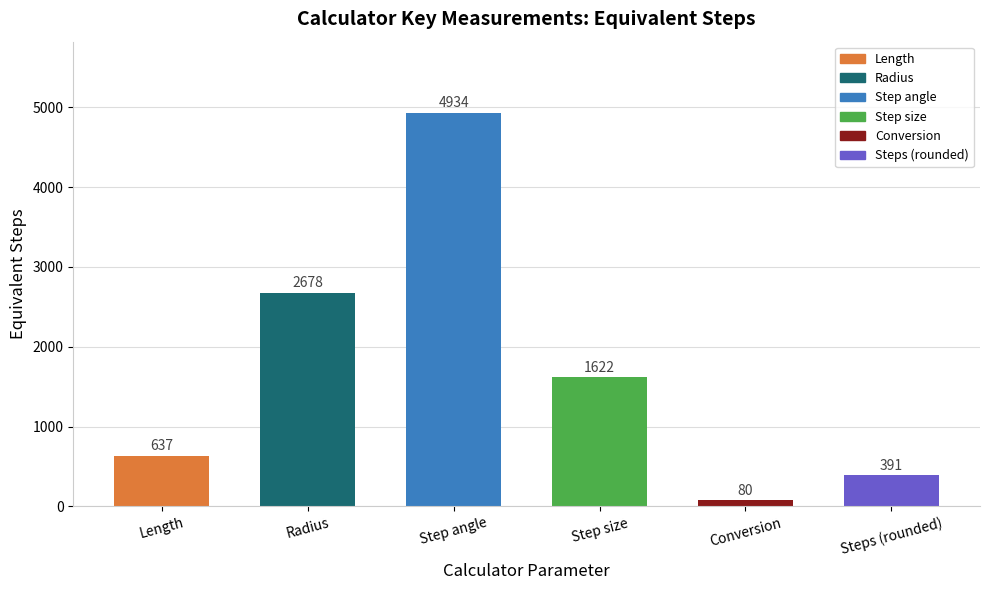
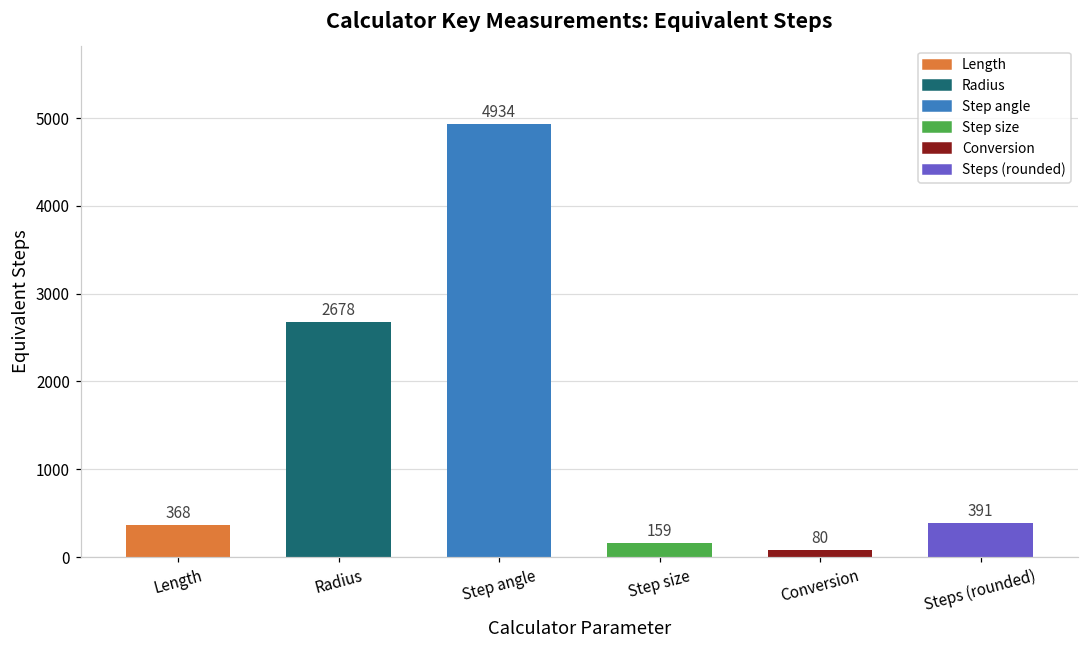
Length: 637 -> 368
Step size: 1622 -> 159
